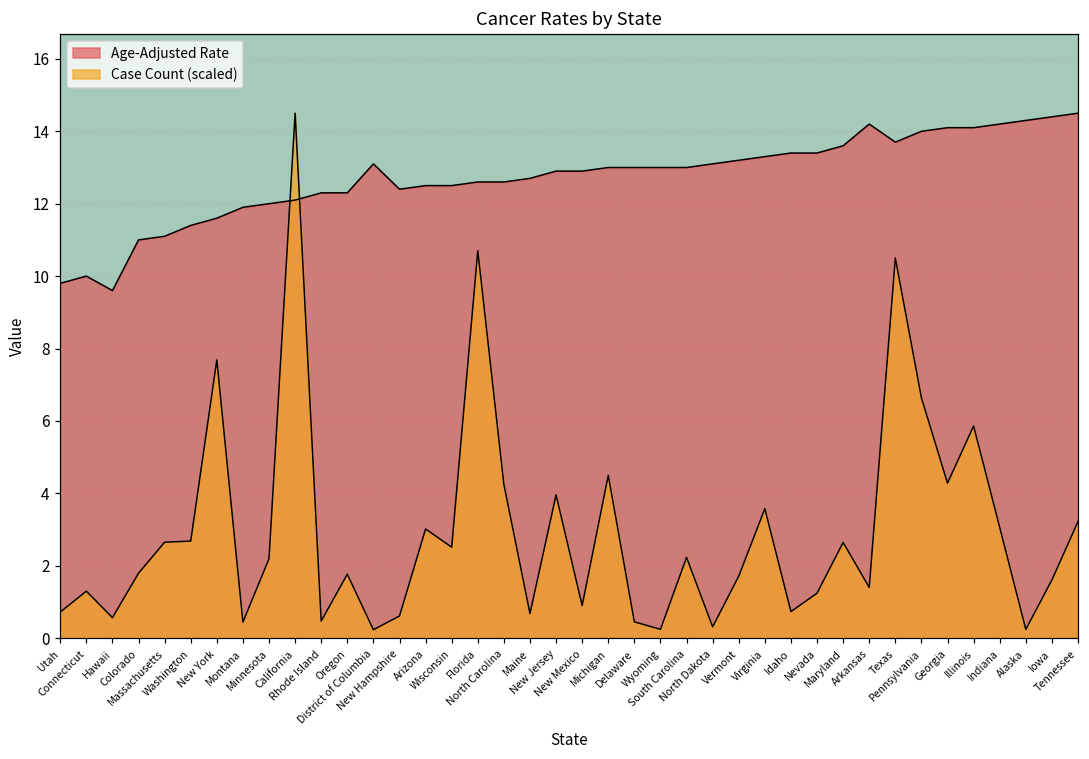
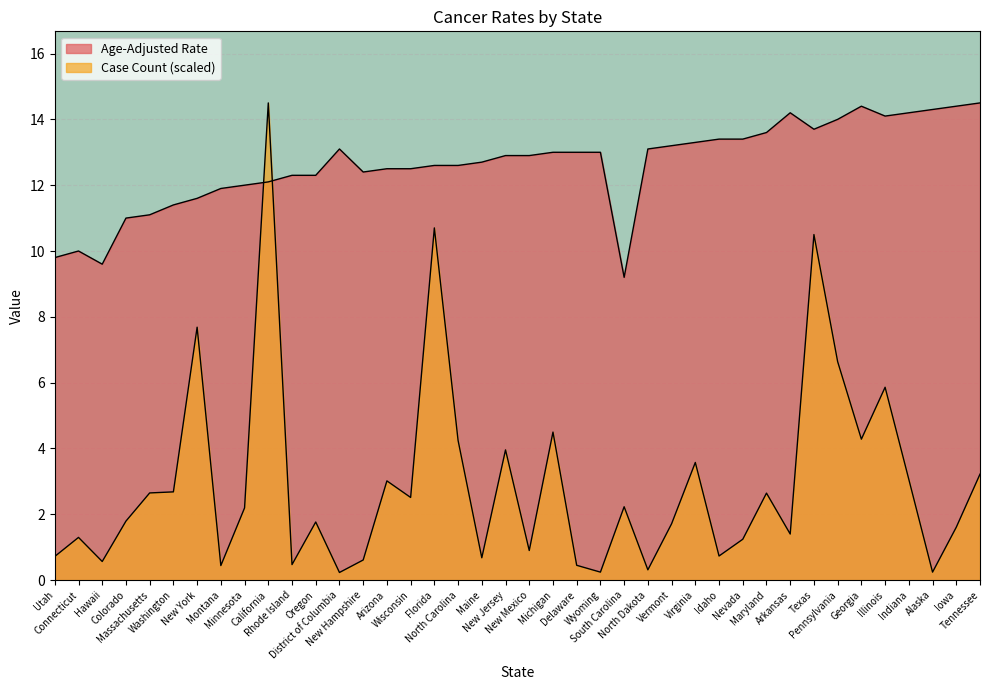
Age-Adjusted Rate, South Carolina: 13.0 -> 9.2
Age-Adjusted Rate, Georgia: 14.1 -> 14.4
